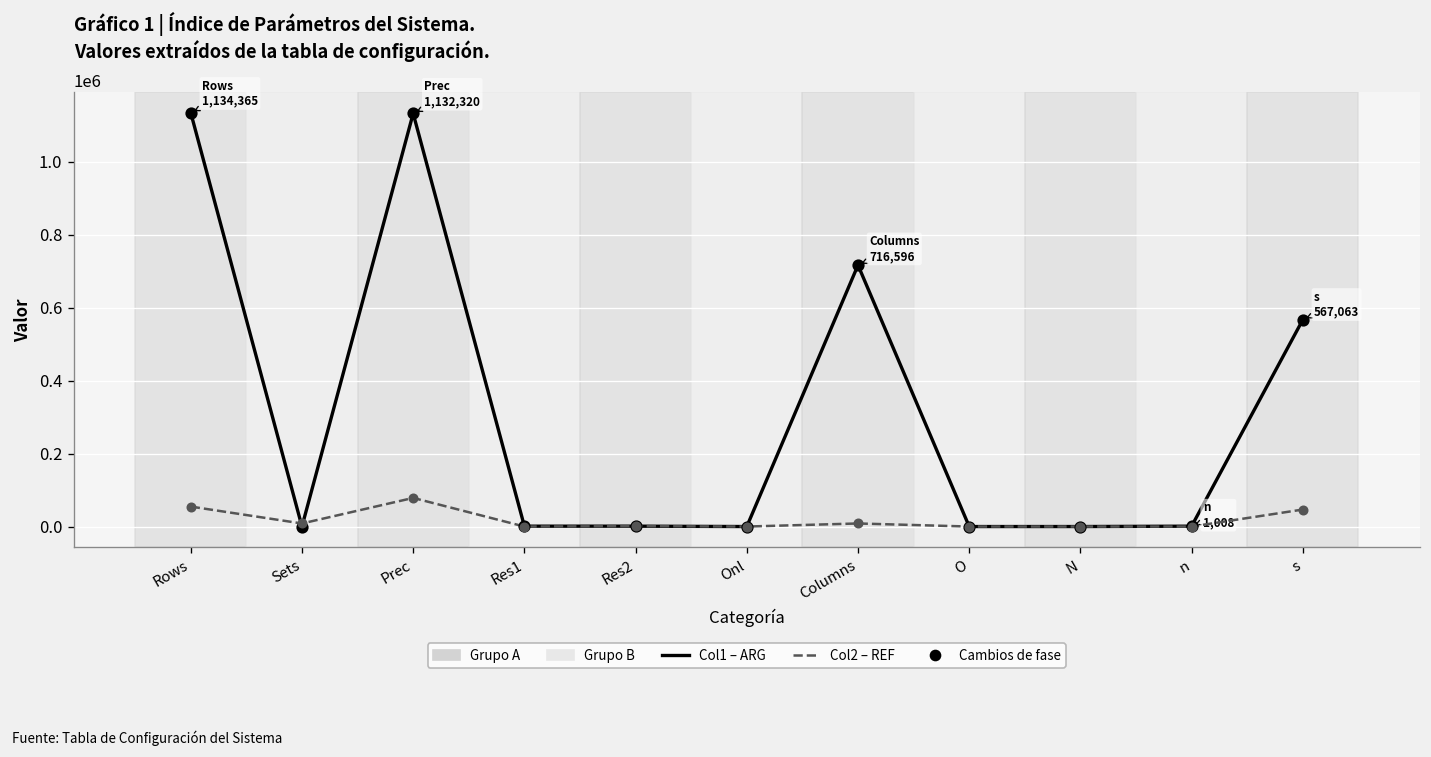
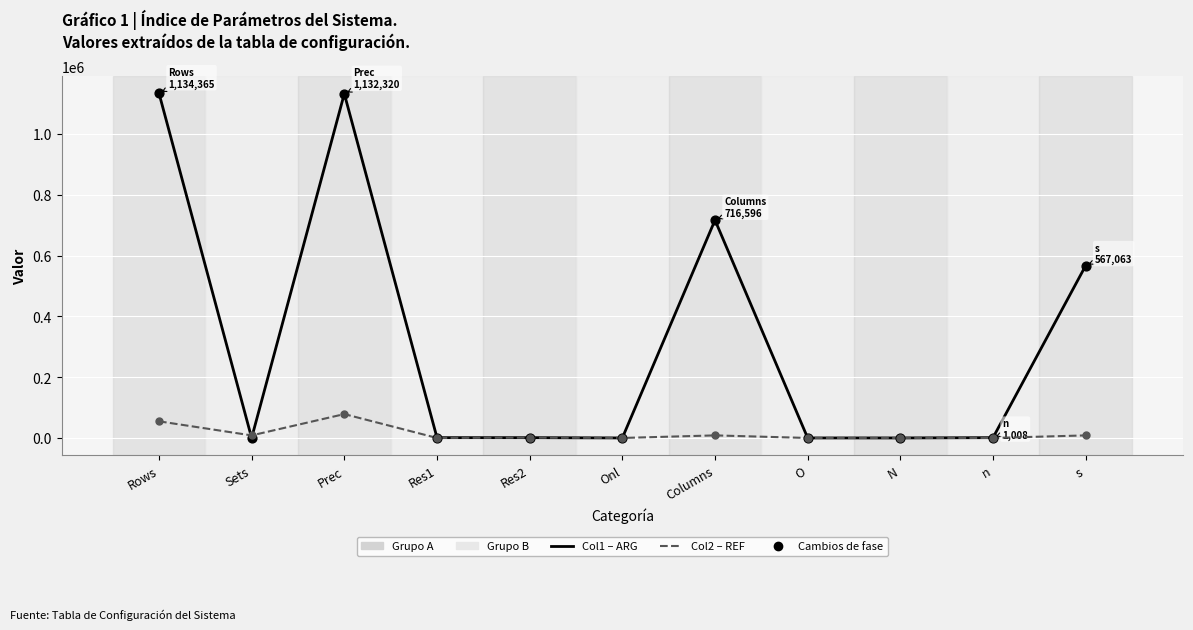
Col2 – REF, s: 50000 -> 10000
